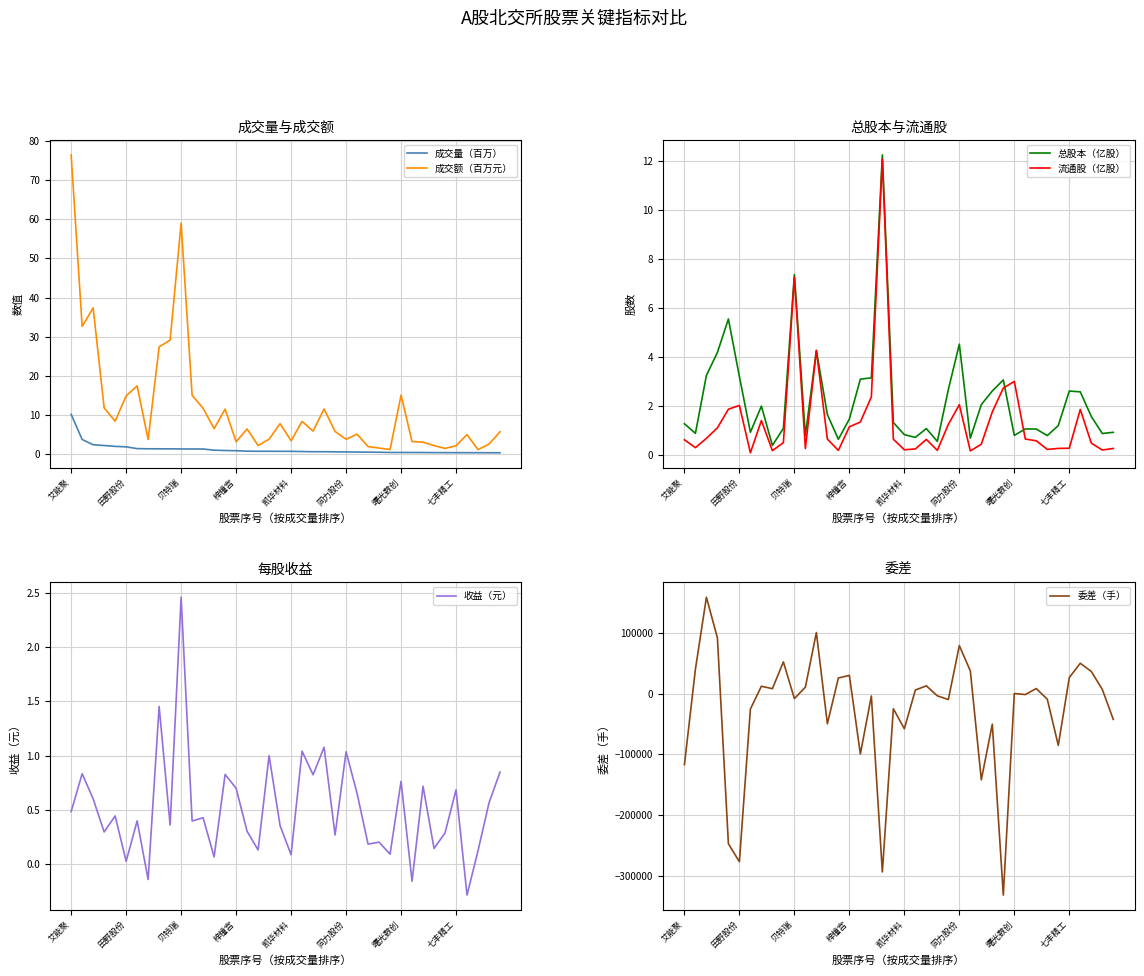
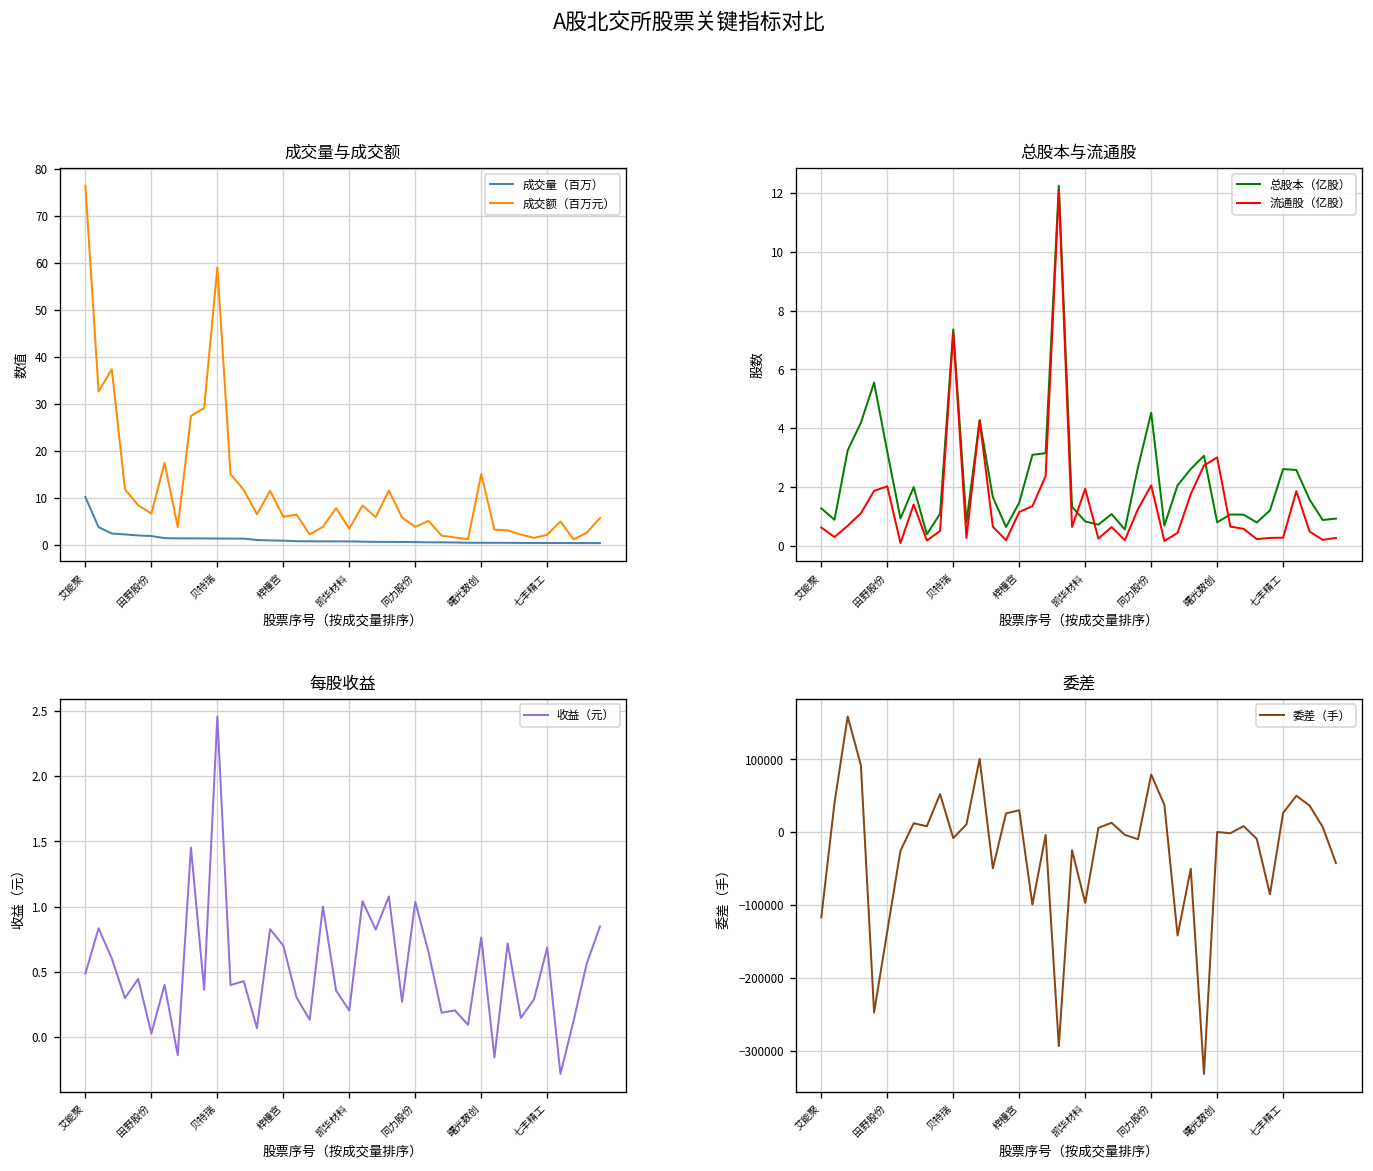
成交量与成交额, 成交额（百万元）, 田野股份: 15 -> 7
成交量与成交额, 成交额（百万元）, 梓橦宫: 3 -> 6
总股本与流通股, 流通股（亿股）, 凯华材料: 0.2 -> 1.9
每股收益, 凯华材料: 0.09 -> 0.20
委差, 田野股份: -280000 -> -140000
委差, 凯华材料: -60000 -> -100000
